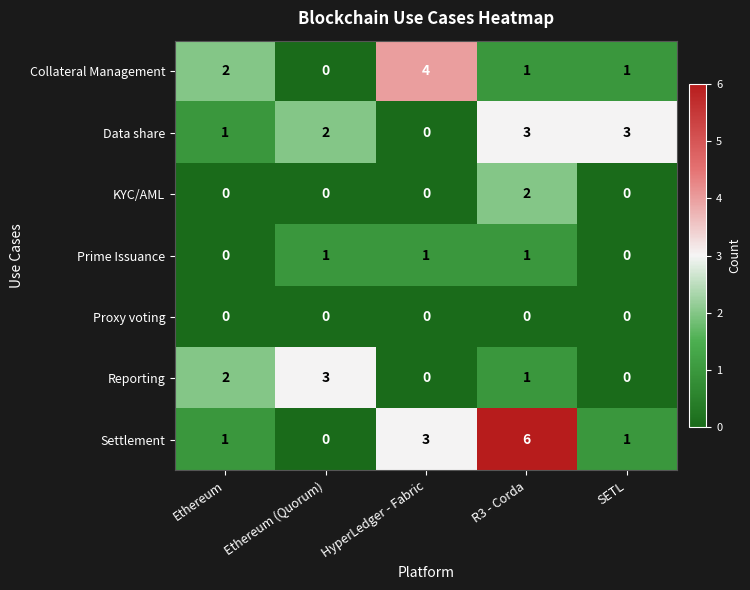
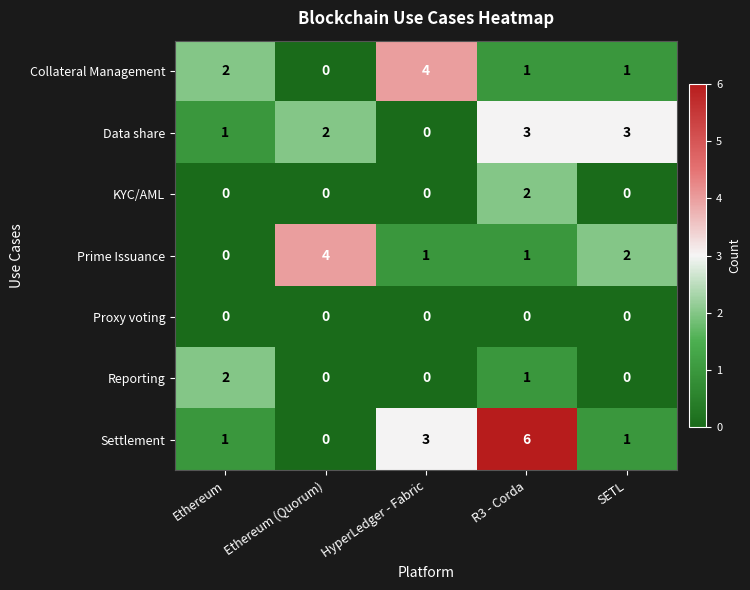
Prime Issuance, Ethereum (Quorum): 1 -> 4
Prime Issuance, SETL: 0 -> 2
Reporting, Ethereum (Quorum): 3 -> 0
